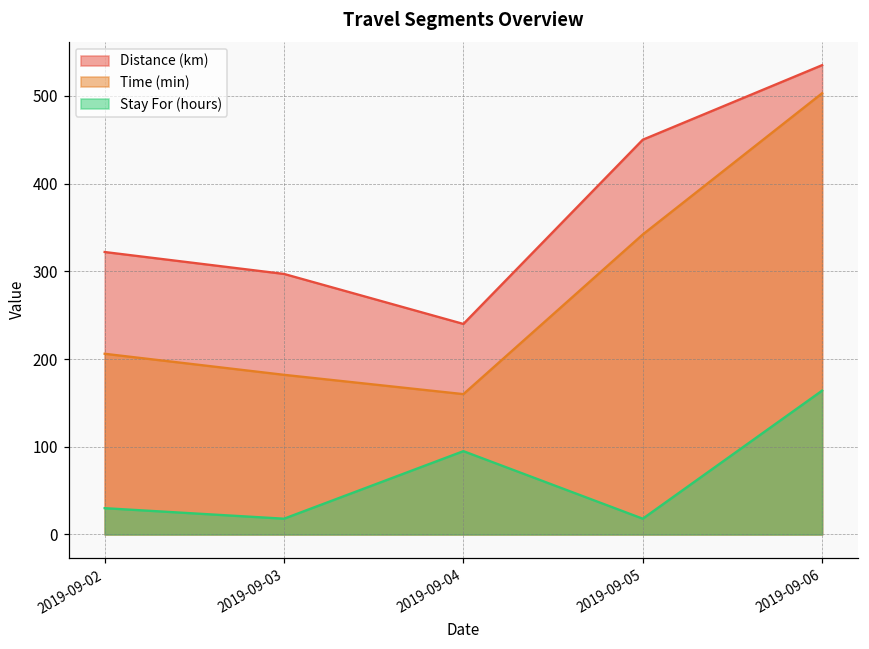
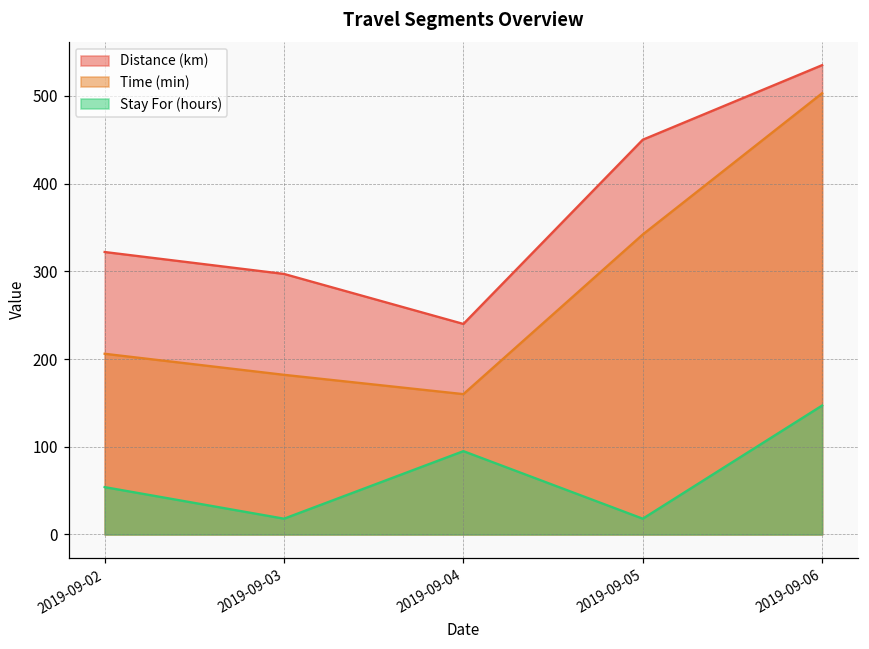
Stay For (hours), 2019-09-02: 30 -> 50
Stay For (hours), 2019-09-06: 160 -> 150
